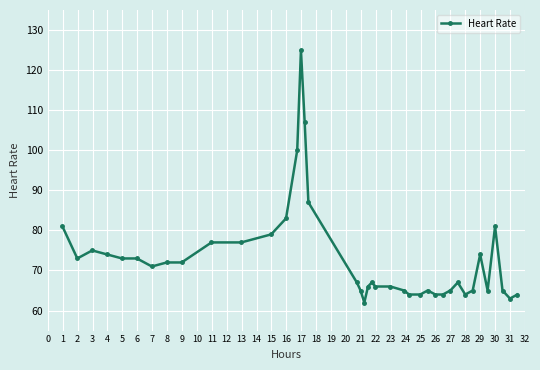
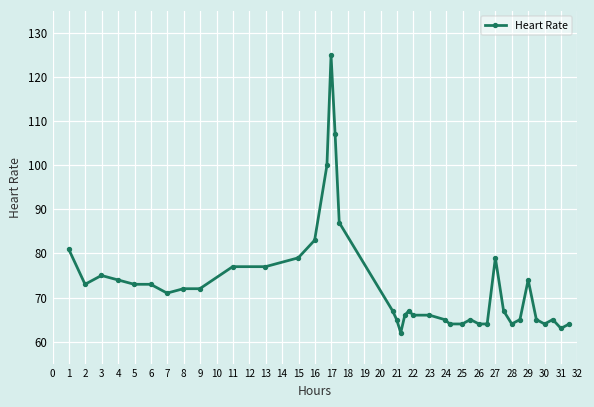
27: 65 -> 79
30: 81 -> 64
